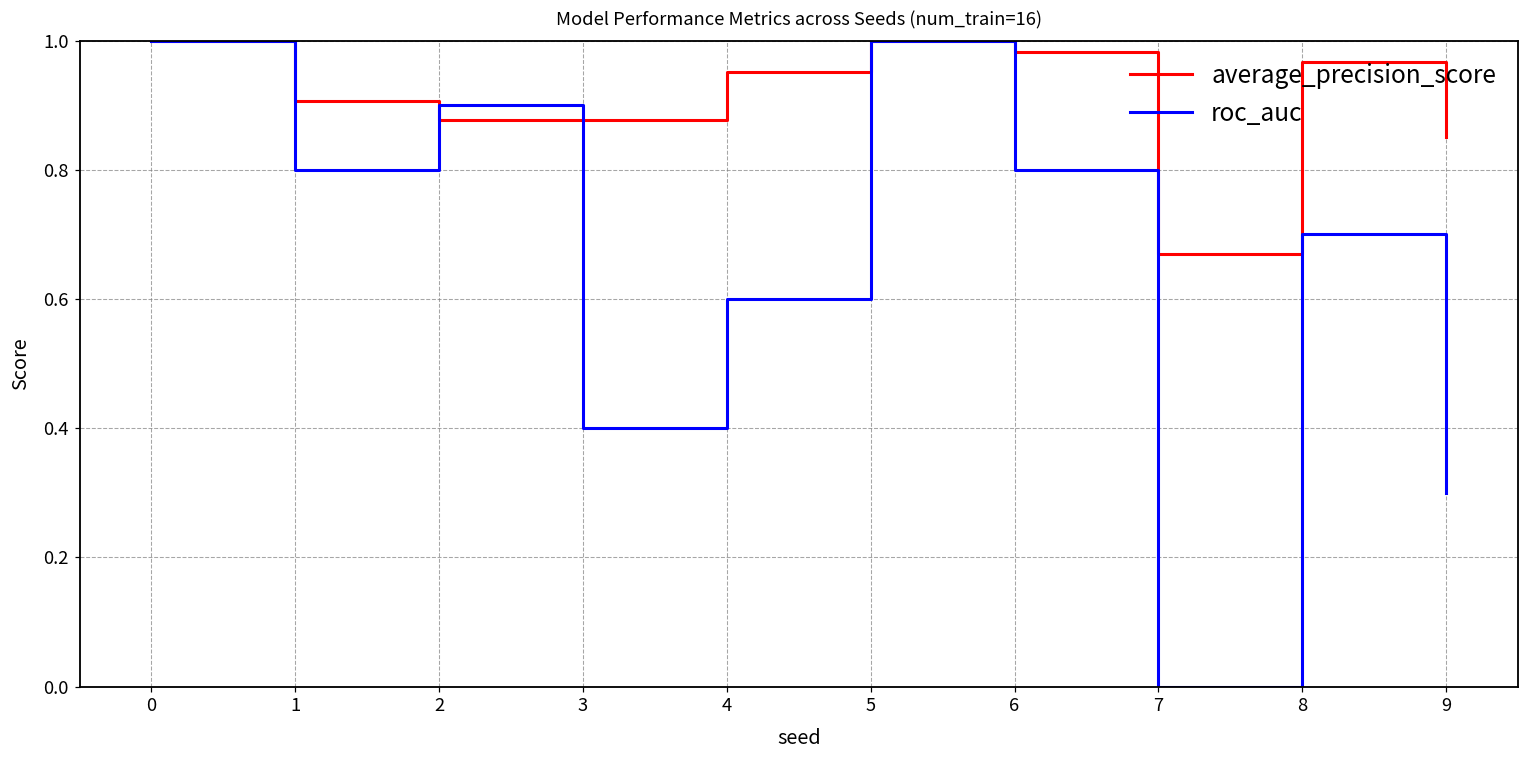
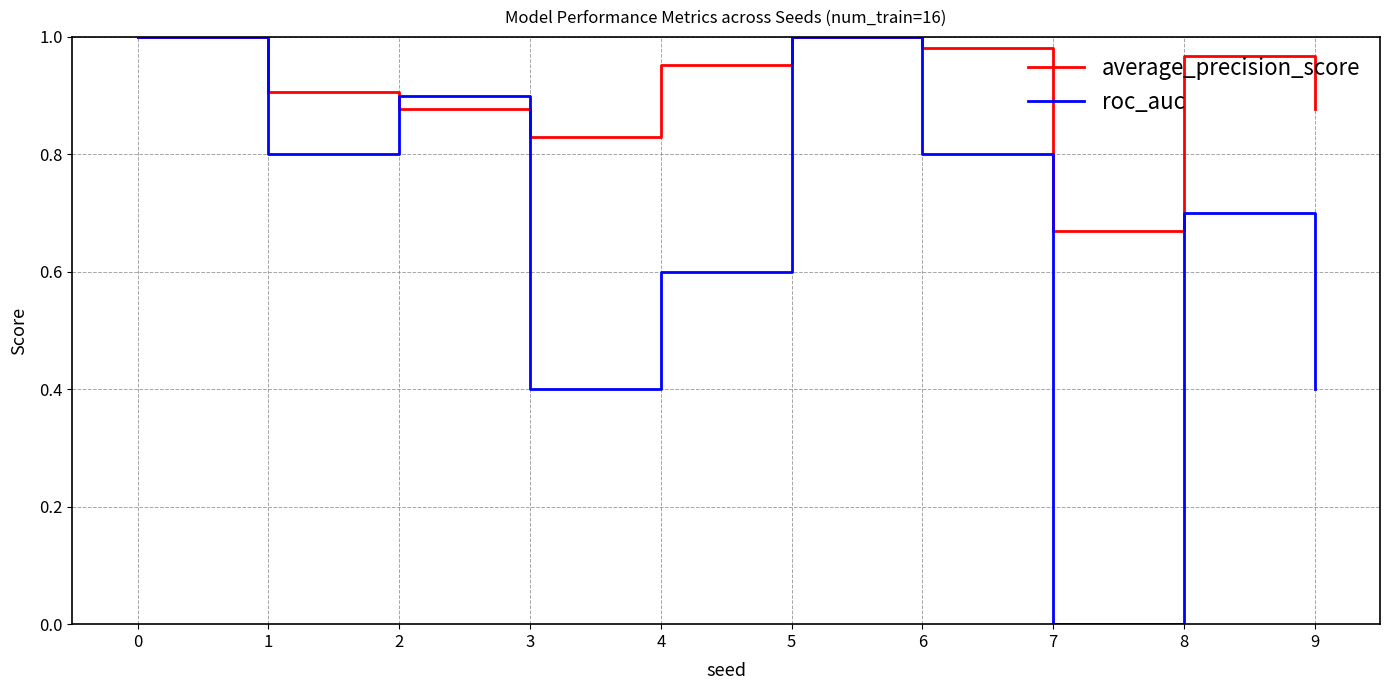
average_precision_score, 3: 0.88 -> 0.83
average_precision_score, 9: 0.85 -> 0.88
roc_auc, 9: 0.3 -> 0.4
